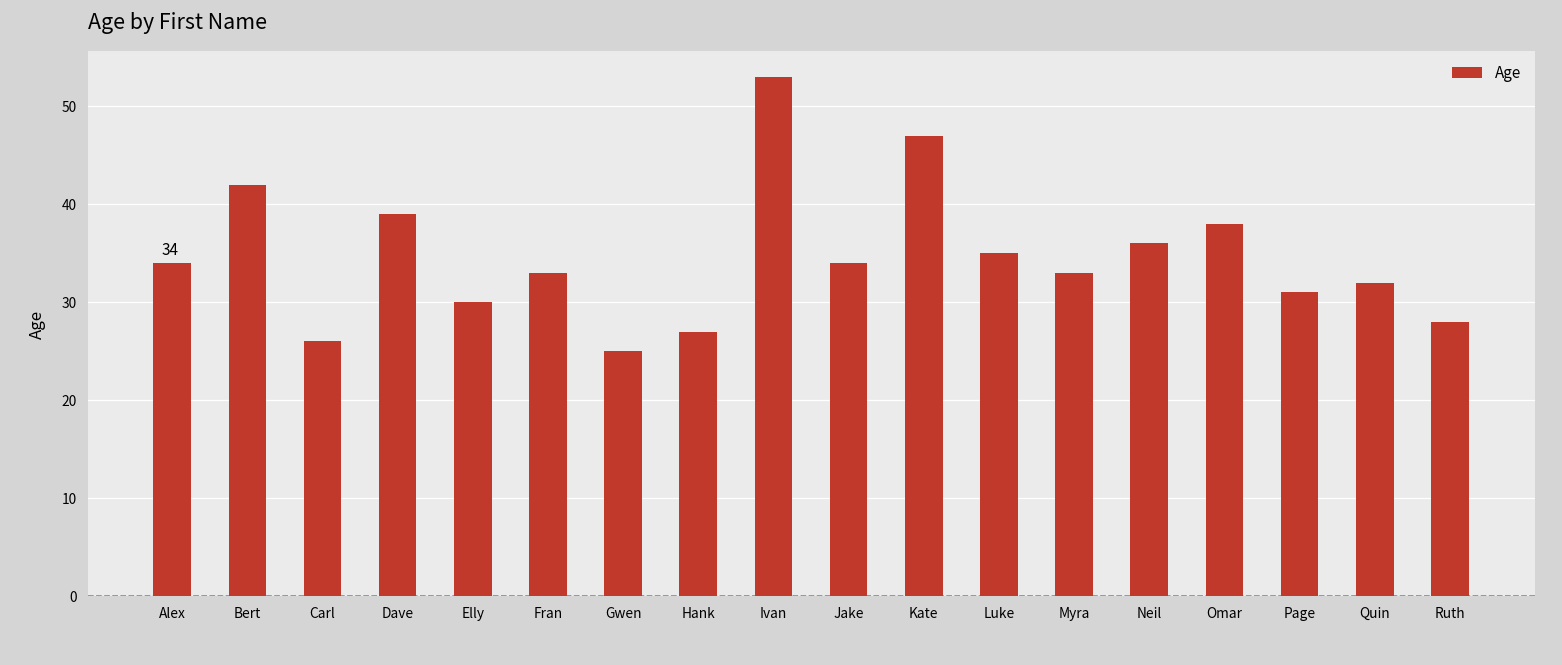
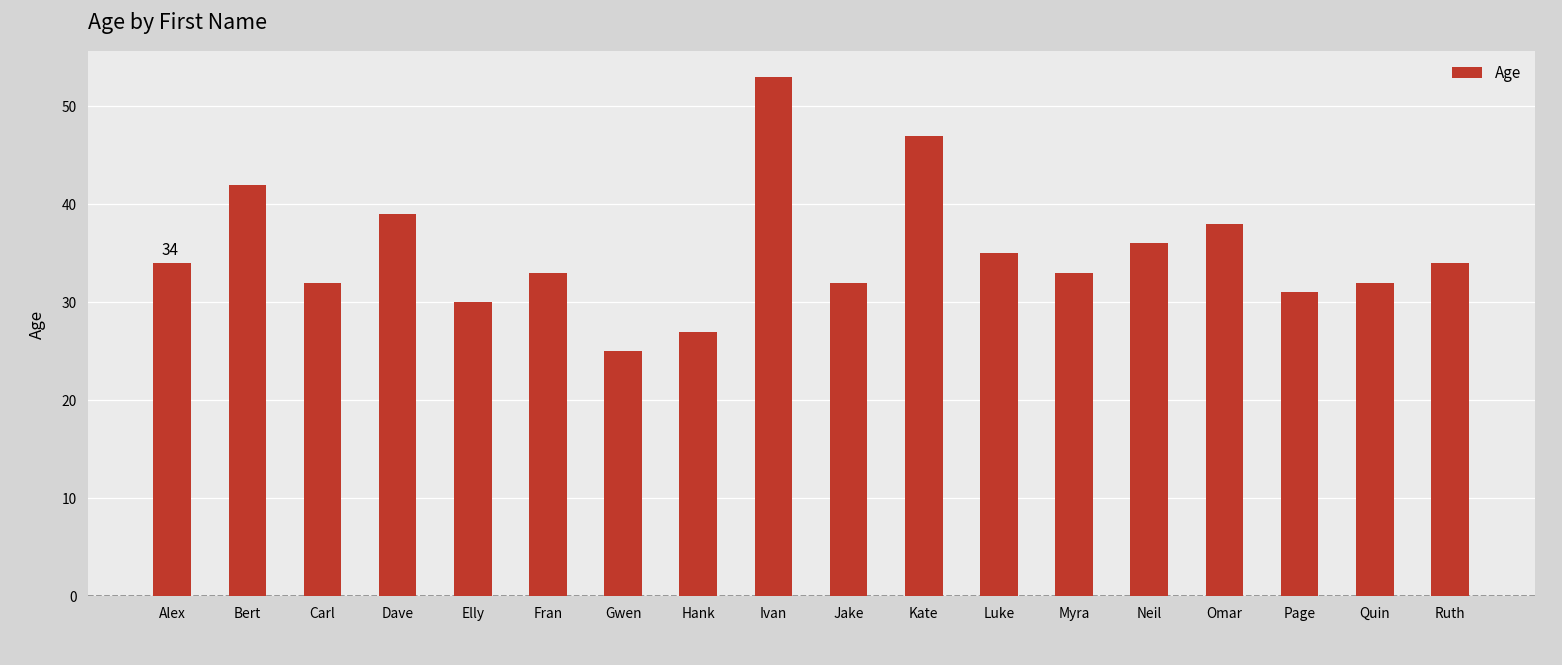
Carl: 26 -> 32
Jake: 34 -> 32
Ruth: 28 -> 34
